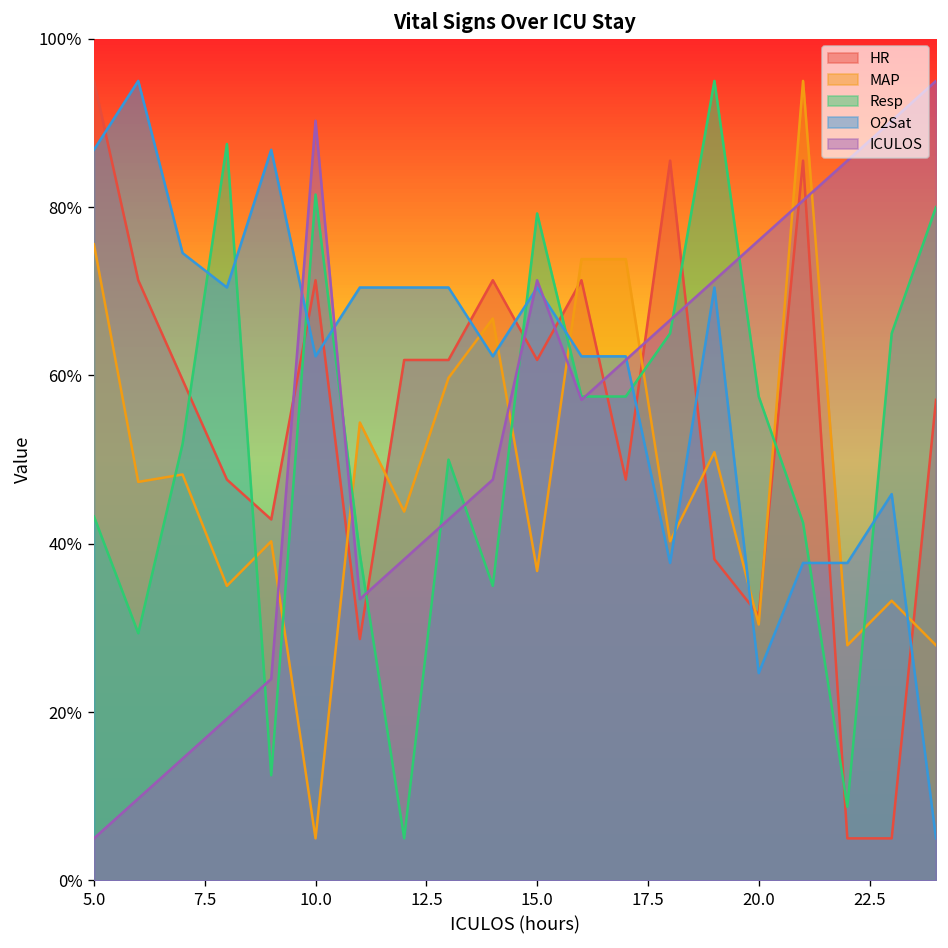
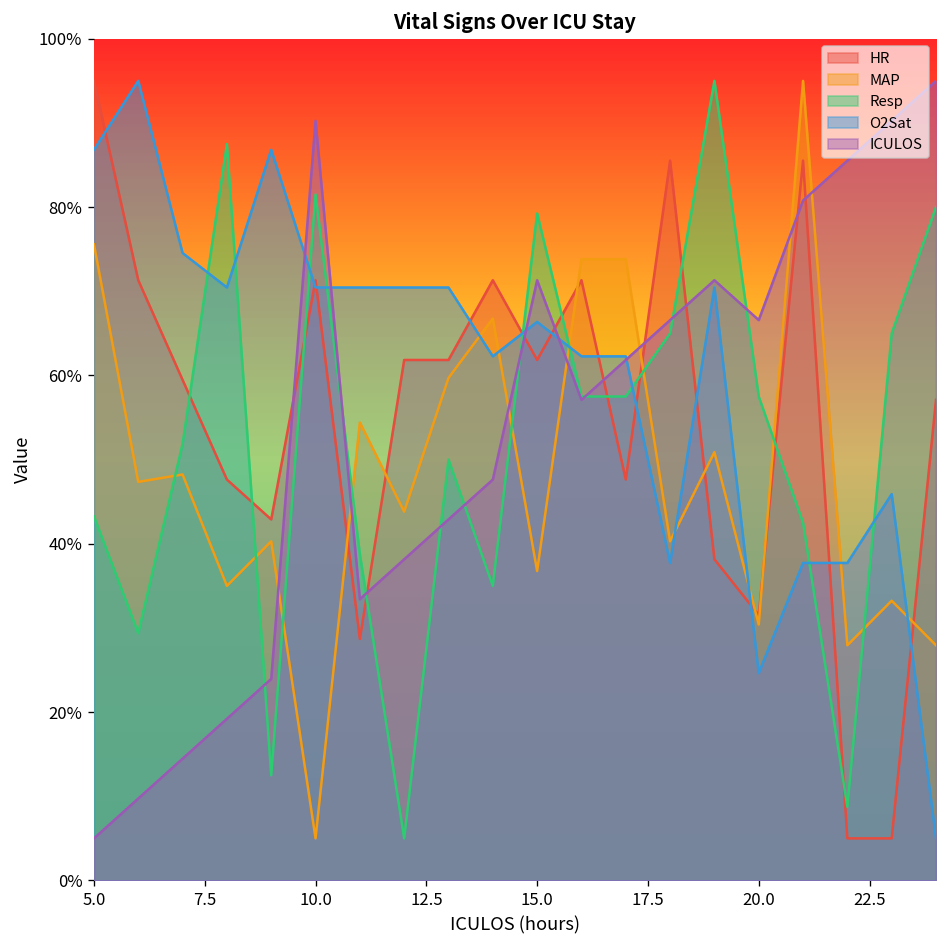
O2Sat, 10.0: 62% -> 70%
O2Sat, 15.0: 70% -> 66%
ICULOS, 20.0: 76% -> 67%
